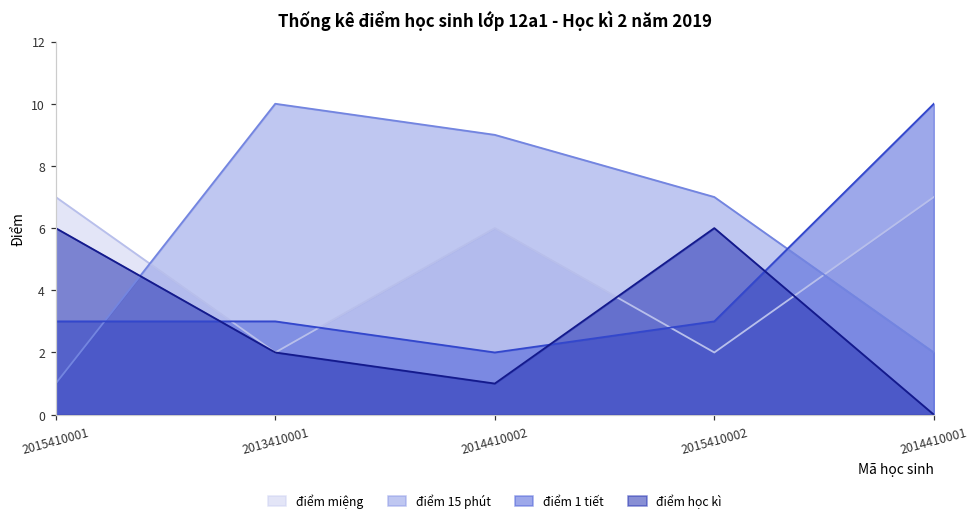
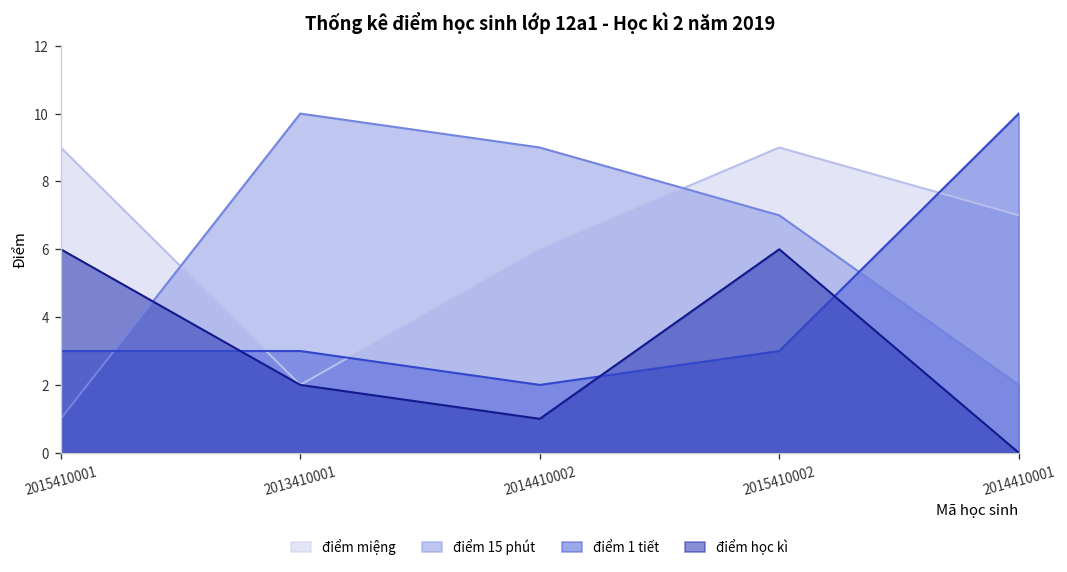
điểm miệng, 2015410001: 7 -> 9
điểm miệng, 2015410002: 2 -> 9
